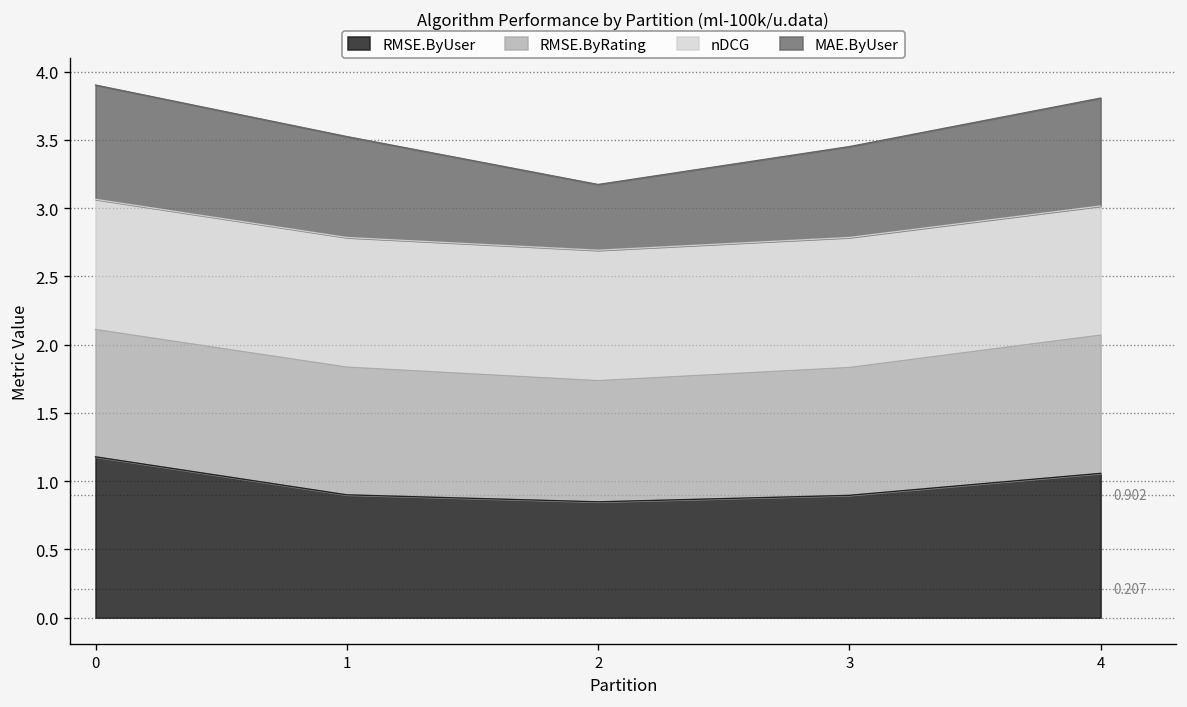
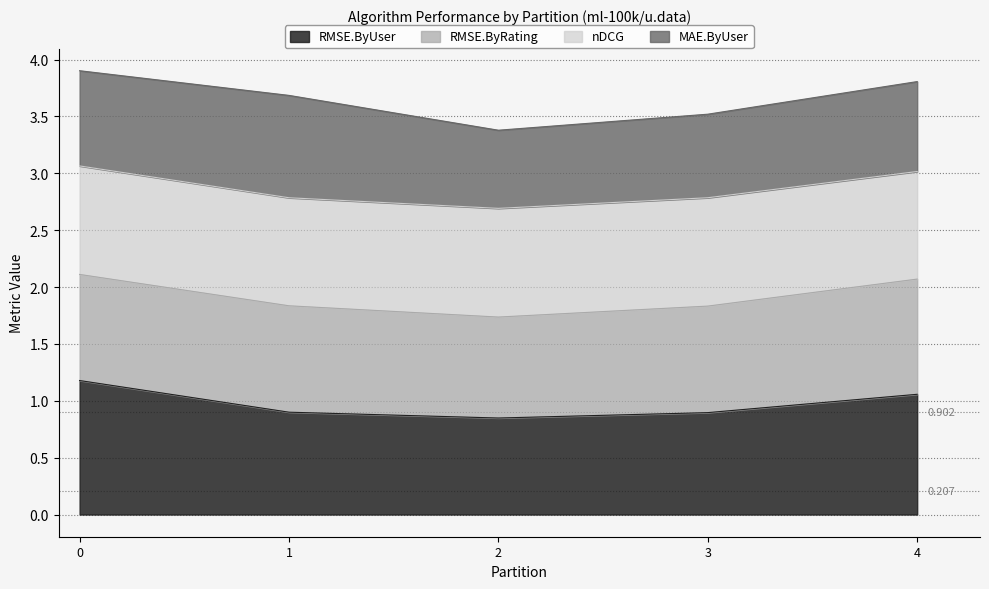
MAE.ByUser, 1: 0.74 -> 0.90
MAE.ByUser, 2: 0.48 -> 0.69
MAE.ByUser, 3: 0.67 -> 0.73
